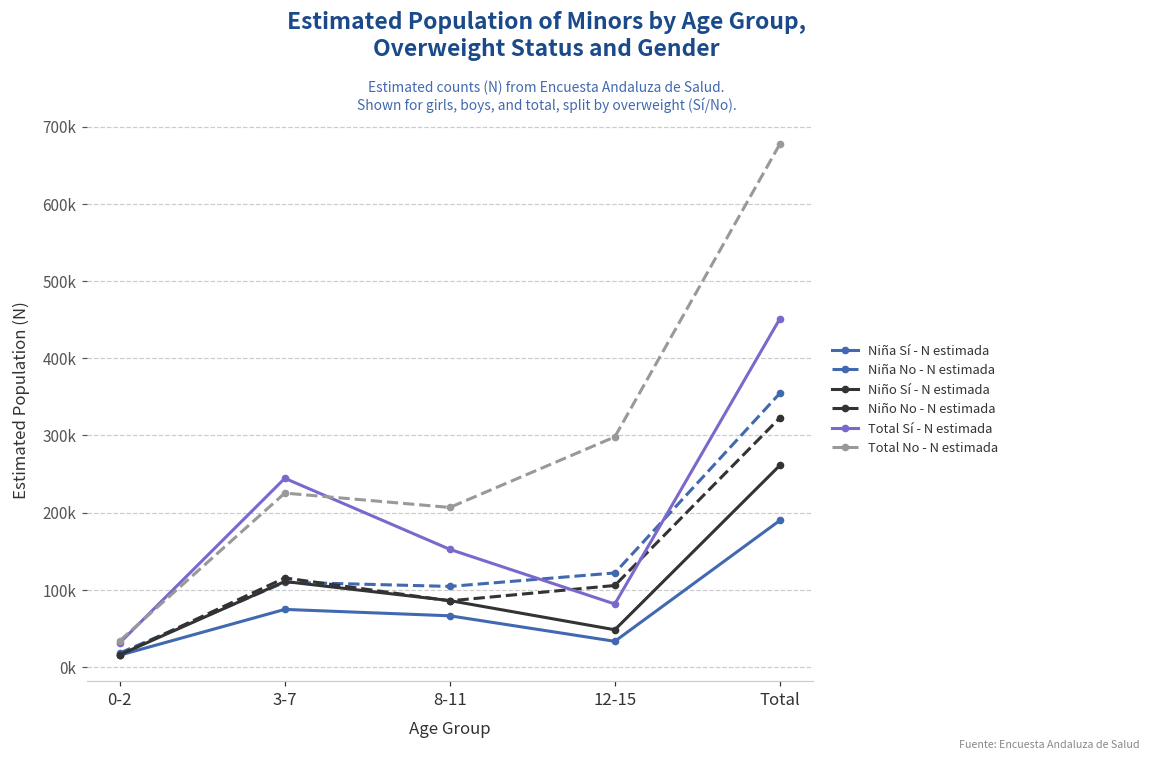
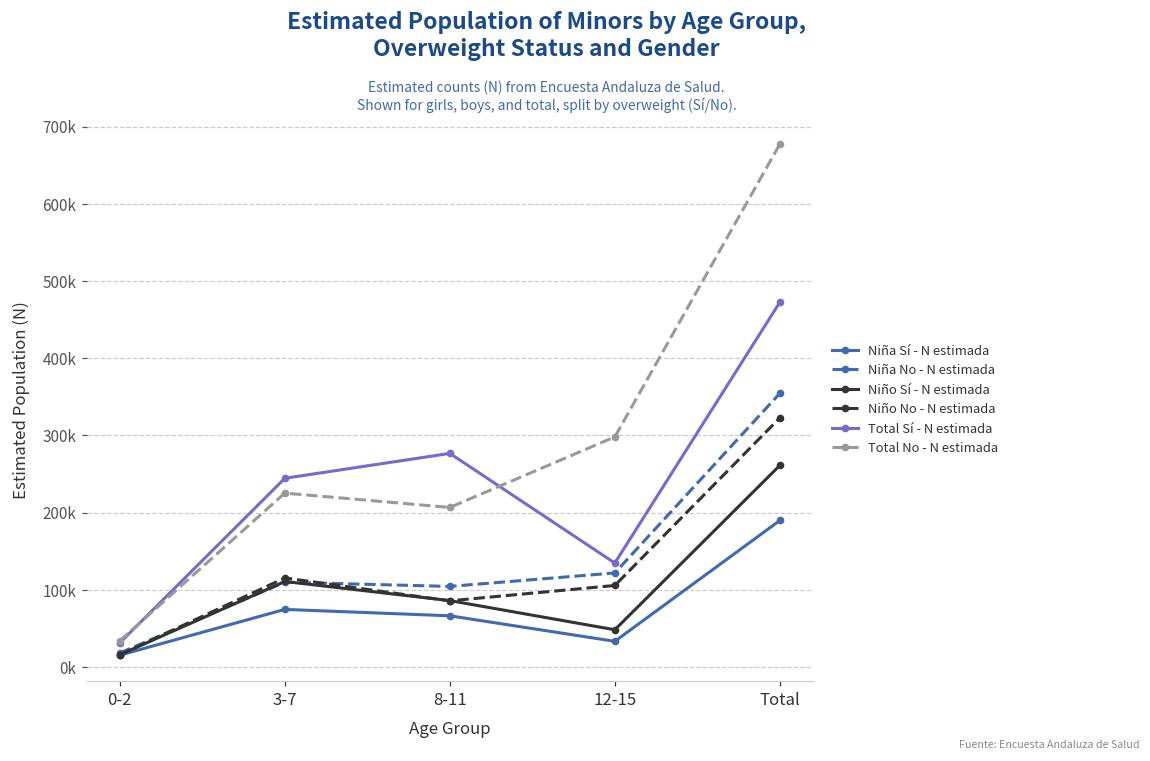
Total Sí - N estimada, 8-11: 150000 -> 280000
Total Sí - N estimada, 12-15: 80000 -> 130000
Total Sí - N estimada, Total: 450000 -> 470000
